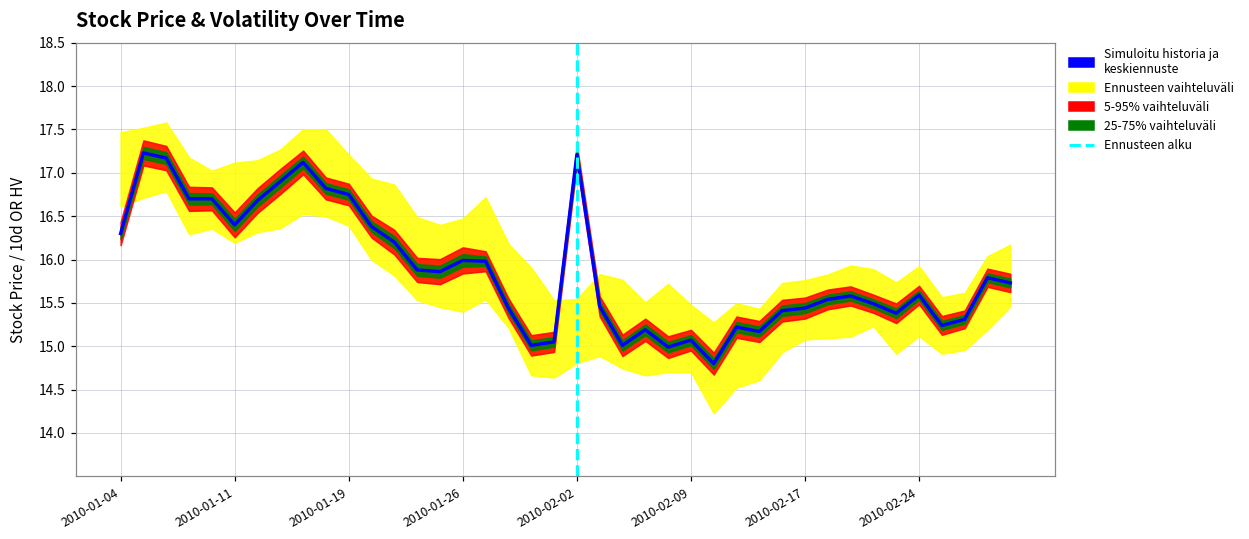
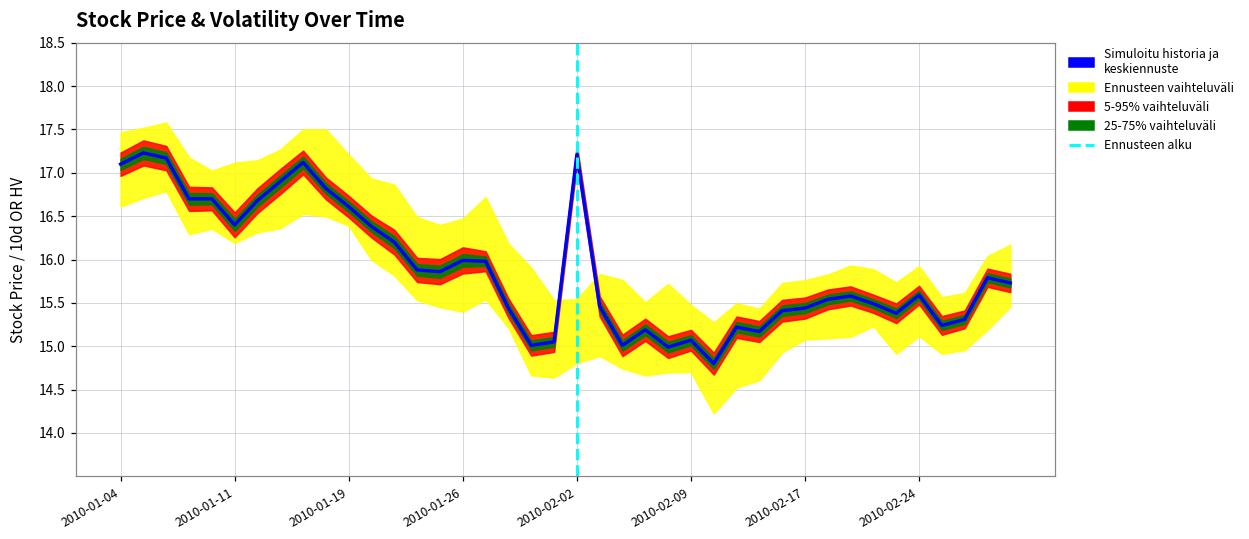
Simuloitu historia ja keskiennuste, 2010-01-04: 16.3 -> 17.1
Simuloitu historia ja keskiennuste, 2010-01-19: 16.8 -> 16.6
